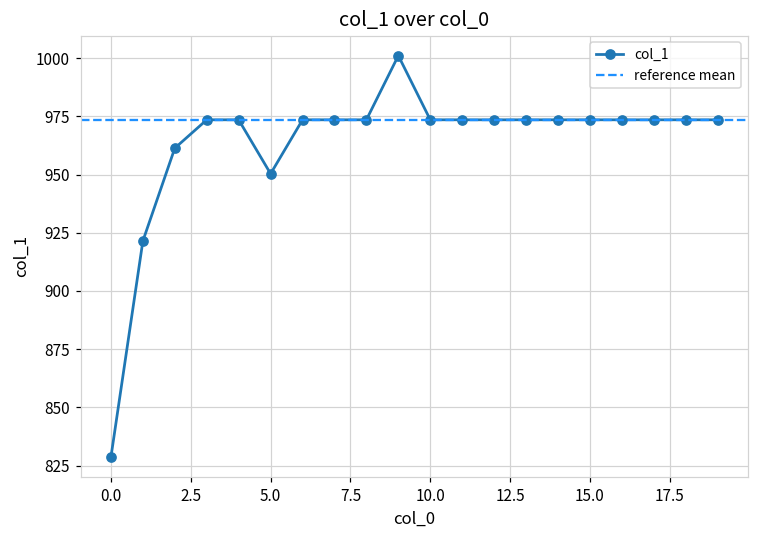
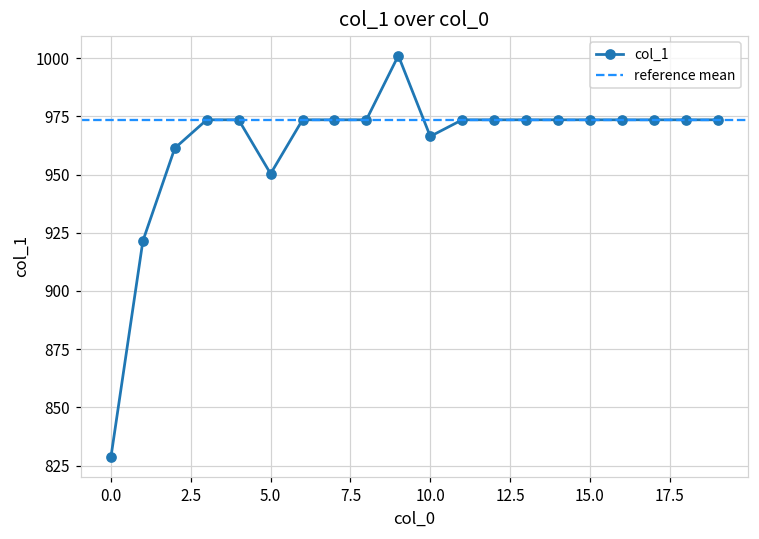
10.0: 974 -> 966
